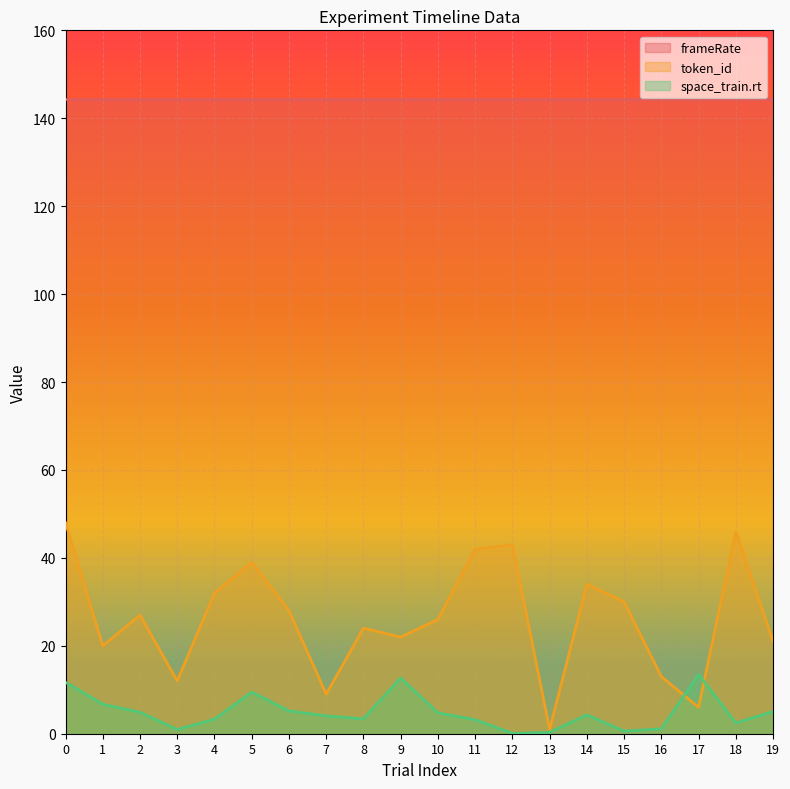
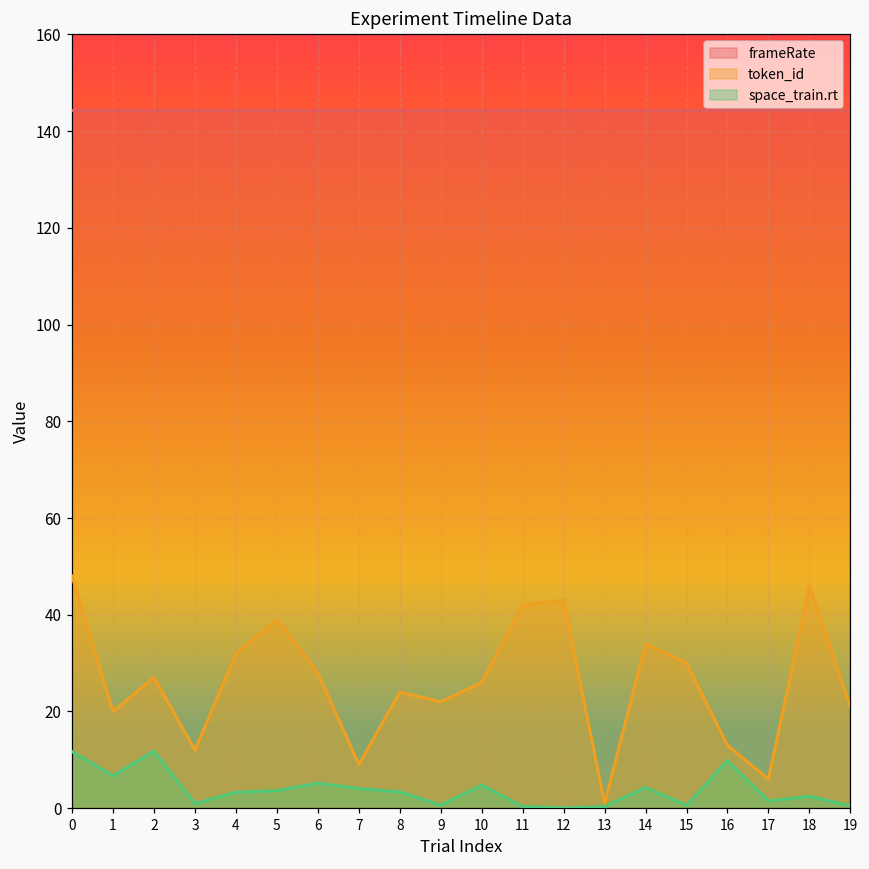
space_train.rt, 2: 5 -> 12
space_train.rt, 5: 9 -> 4
space_train.rt, 9: 13 -> 1
space_train.rt, 11: 3 -> 0
space_train.rt, 16: 1 -> 10
space_train.rt, 17: 13 -> 1
space_train.rt, 19: 5 -> 1
